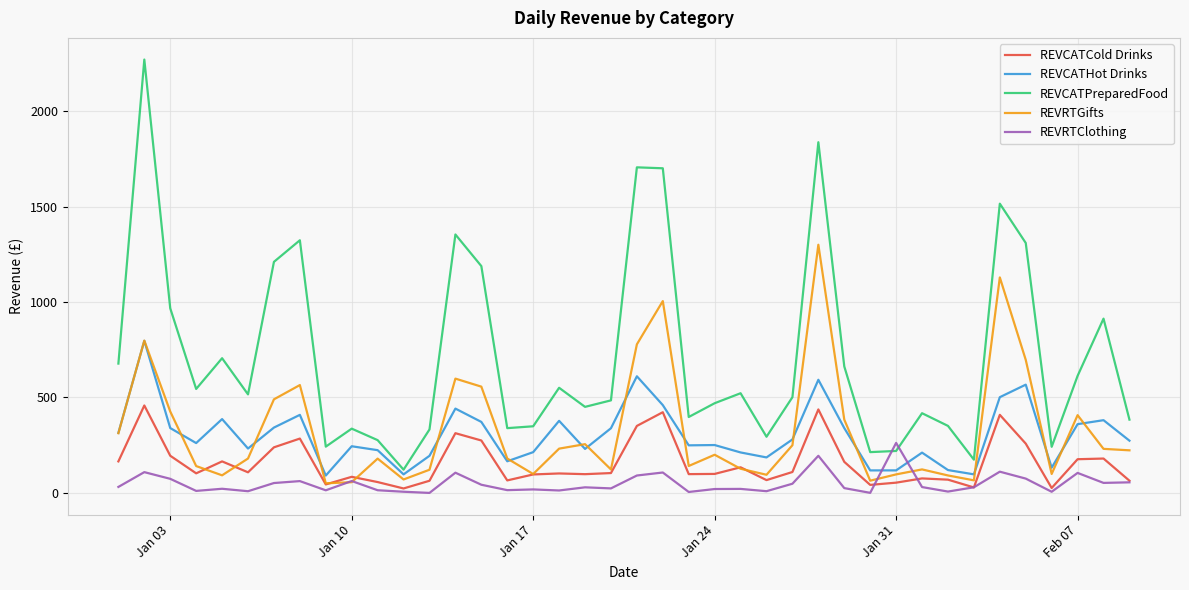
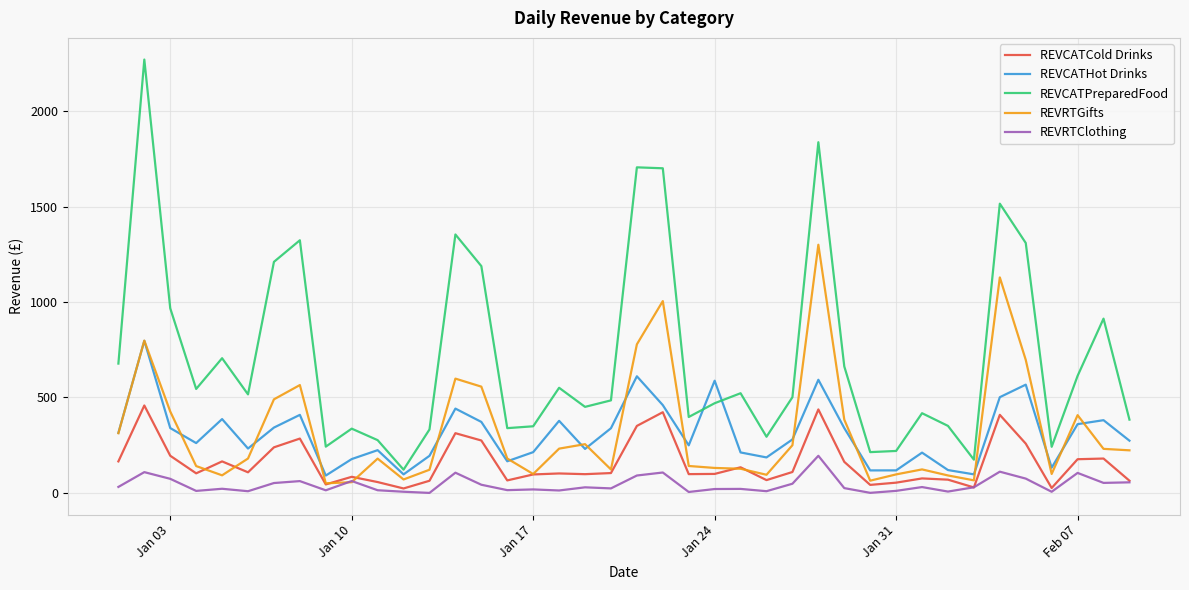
REVCATHot Drinks, Jan 10: 240 -> 180
REVCATHot Drinks, Jan 24: 250 -> 590
REVRTGifts, Jan 24: 200 -> 130
REVRTClothing, Jan 31: 260 -> 10
